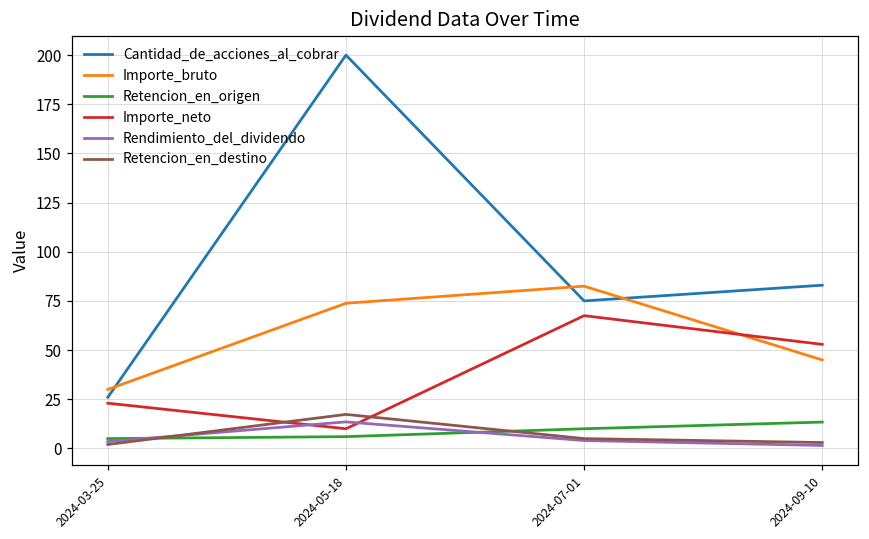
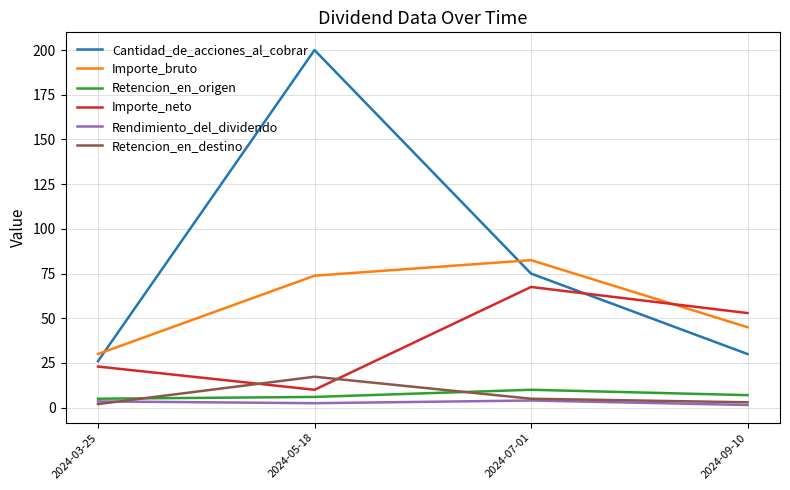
Rendimiento_del_dividendo, 2024-05-18: 14 -> 3
Cantidad_de_acciones_al_cobrar, 2024-09-10: 83 -> 30
Retencion_en_origen, 2024-09-10: 13 -> 7
